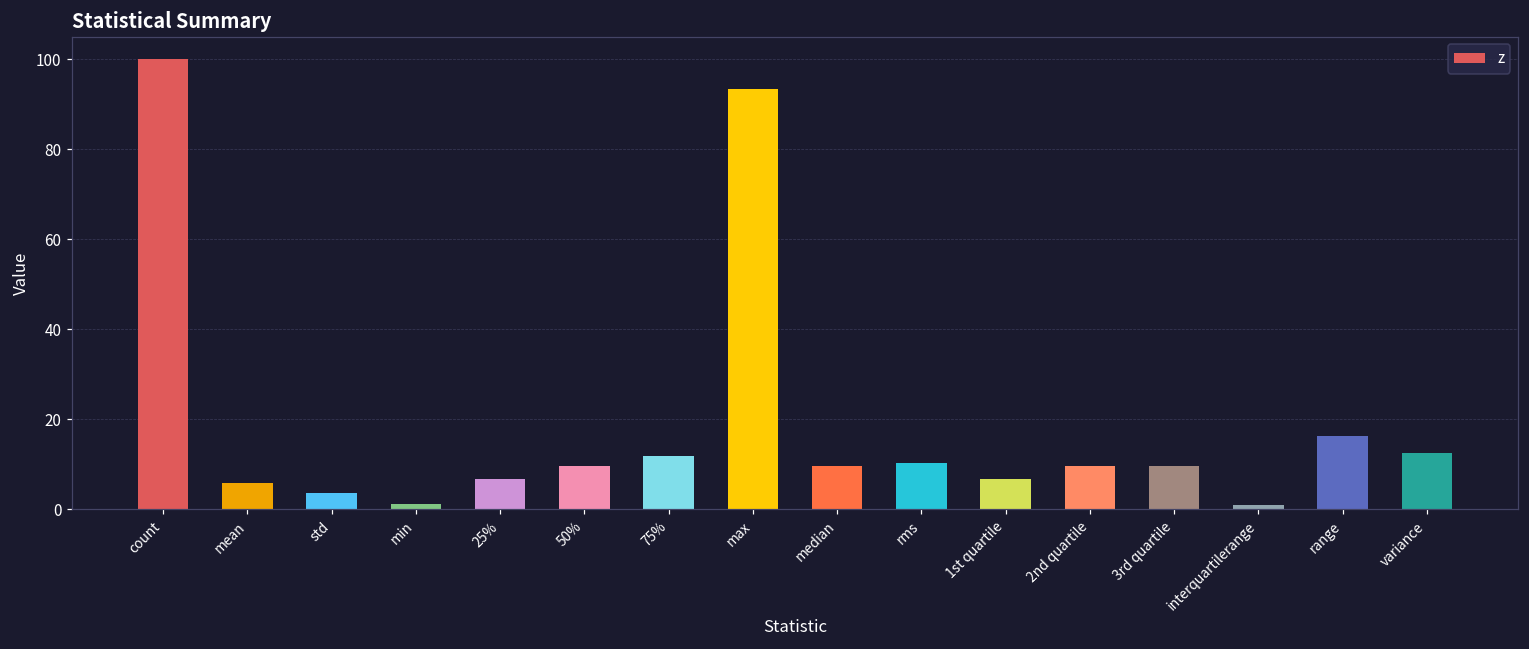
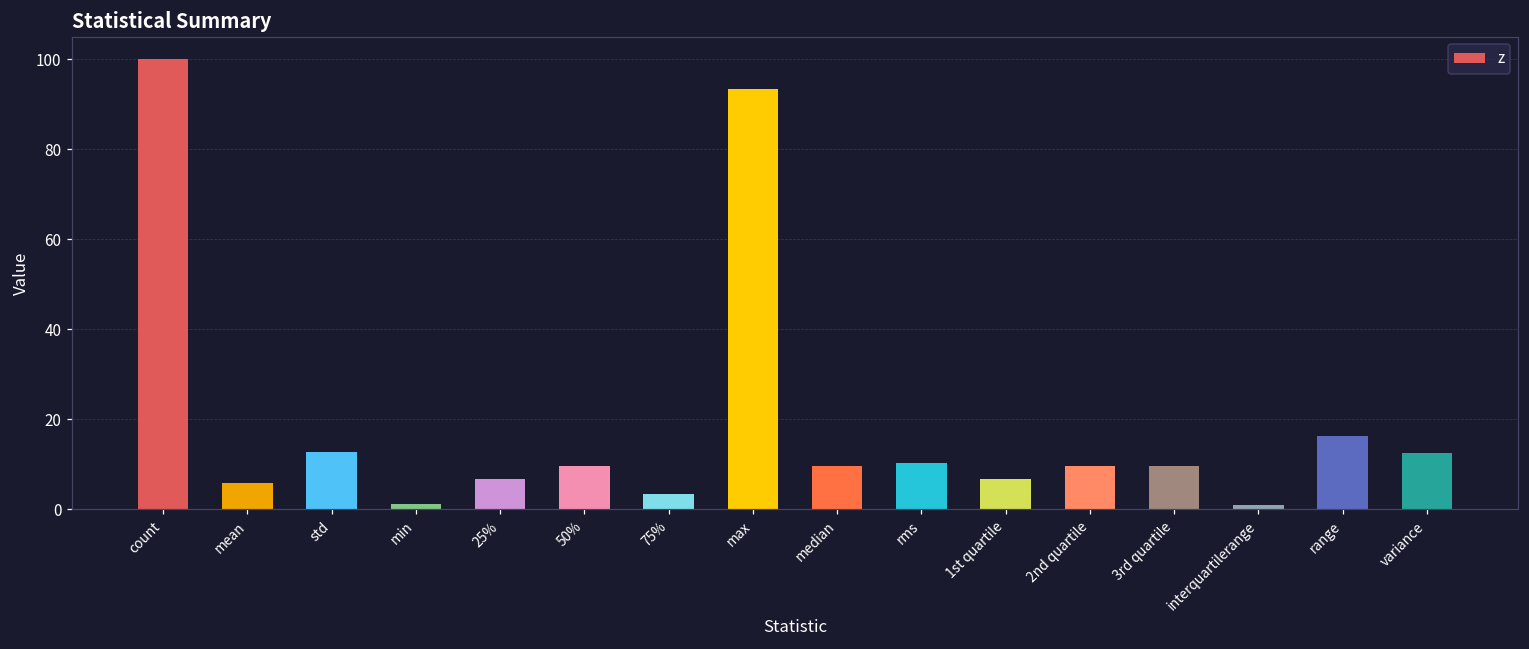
std: 4 -> 13
75%: 12 -> 3
